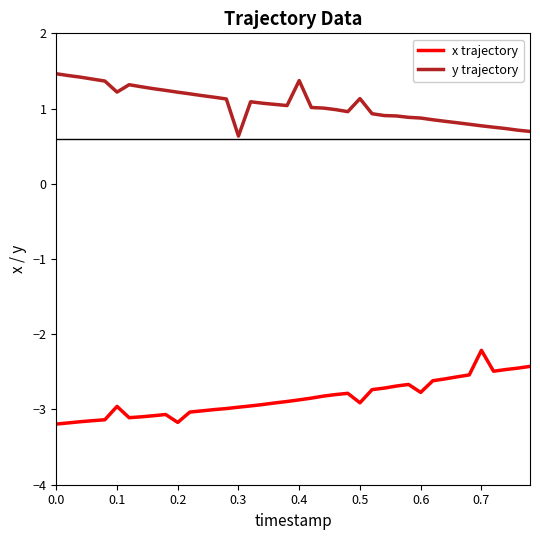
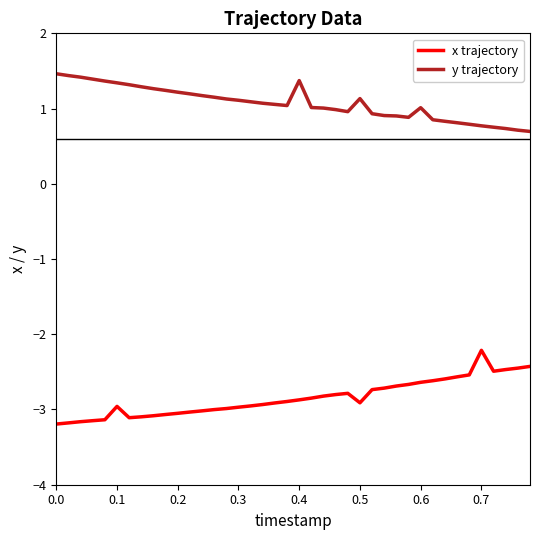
y trajectory, 0.1: 1.2 -> 1.3
x trajectory, 0.2: -3.2 -> -3.1
y trajectory, 0.3: 0.6 -> 1.1
x trajectory, 0.6: -2.8 -> -2.6
y trajectory, 0.6: 0.9 -> 1.0
